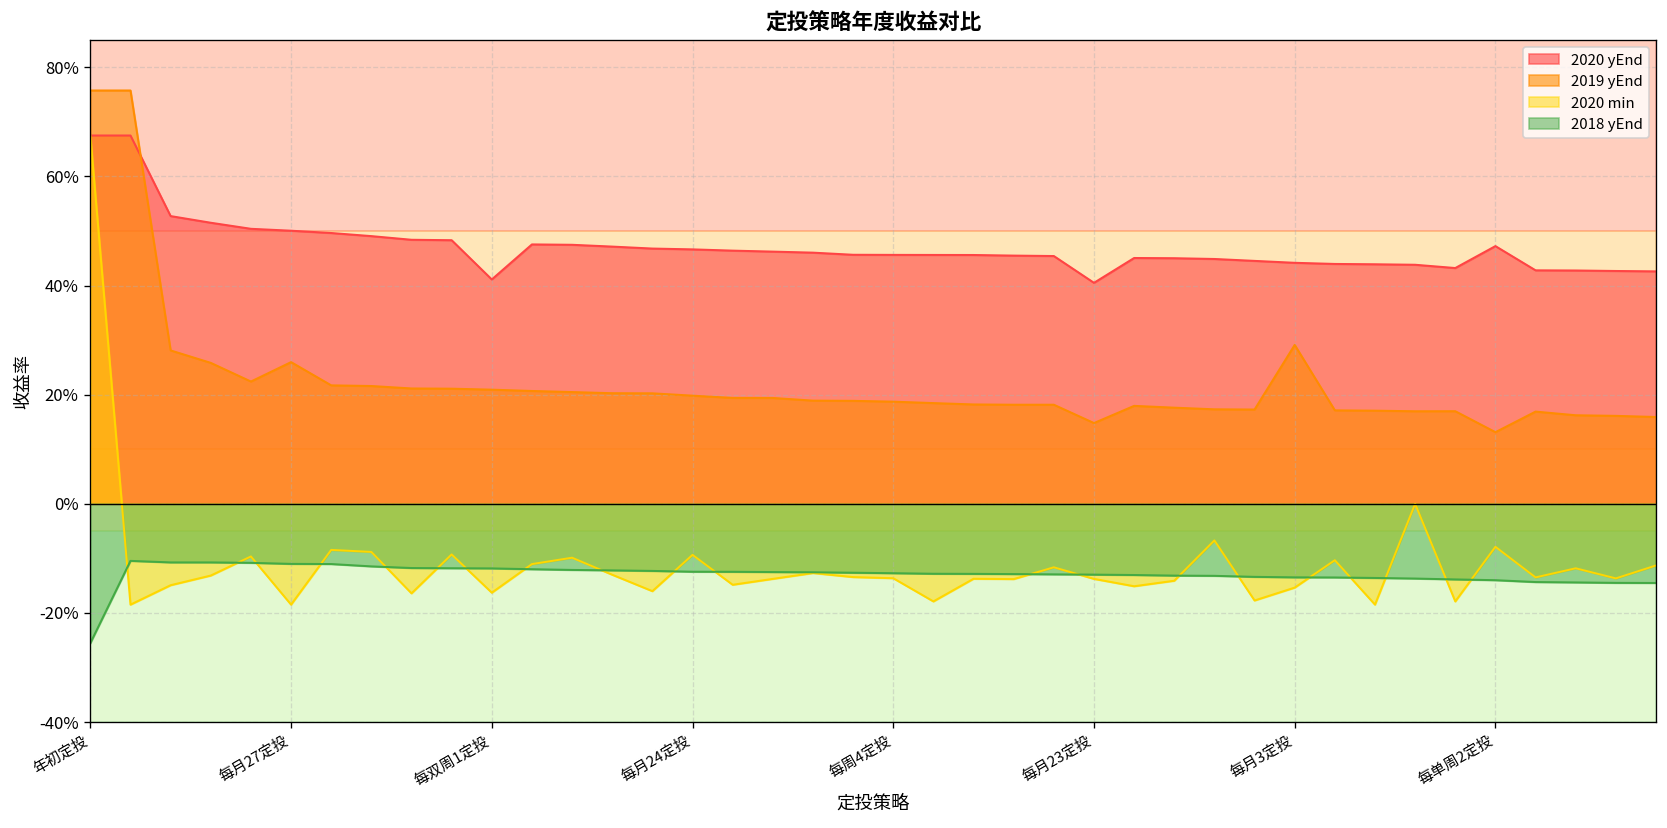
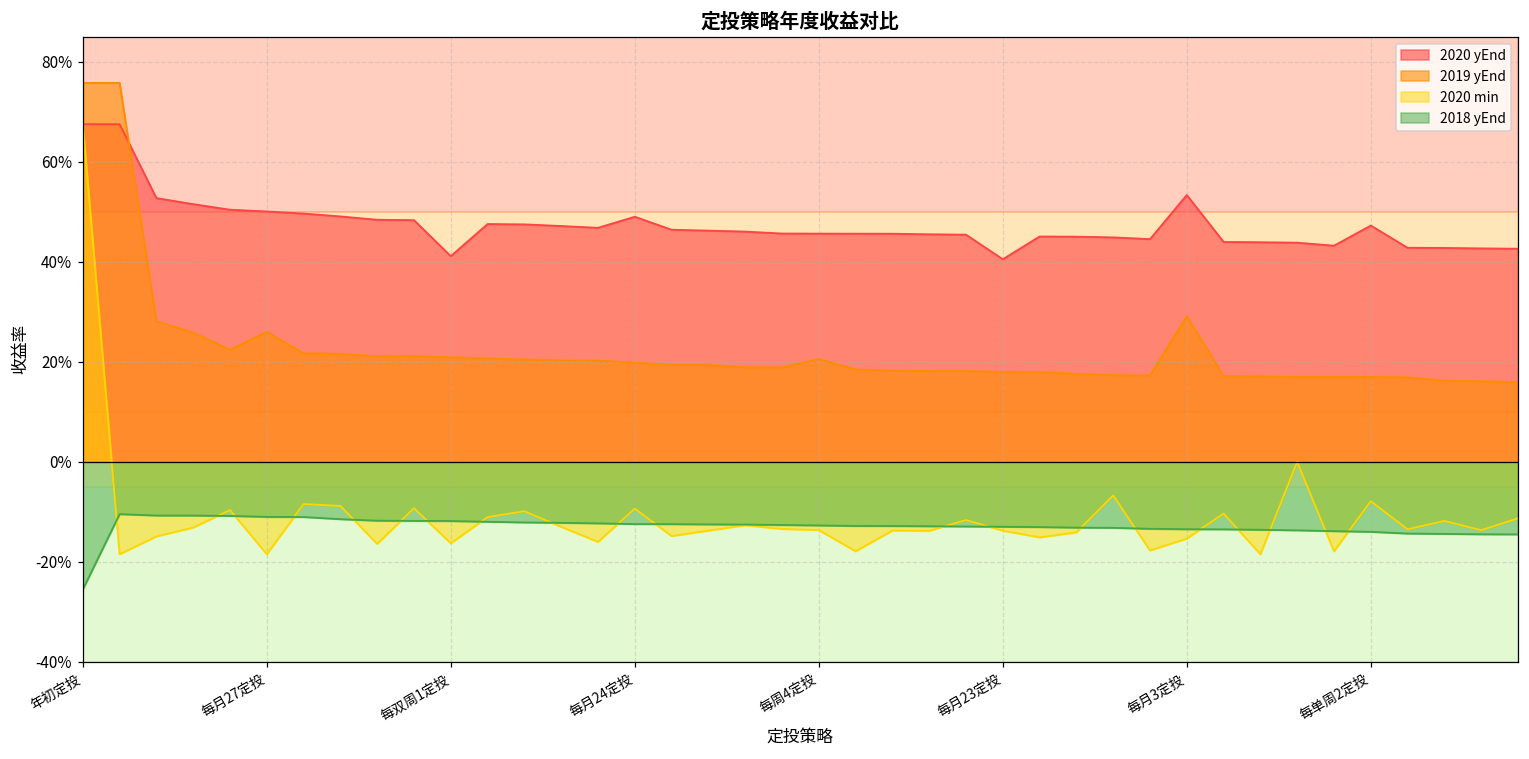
2020 yEnd, 每月24定投: 47% -> 49%
2019 yEnd, 每周4定投: 19% -> 21%
2019 yEnd, 每月23定投: 15% -> 18%
2020 yEnd, 每月3定投: 44% -> 53%
2019 yEnd, 每单周2定投: 13% -> 17%
